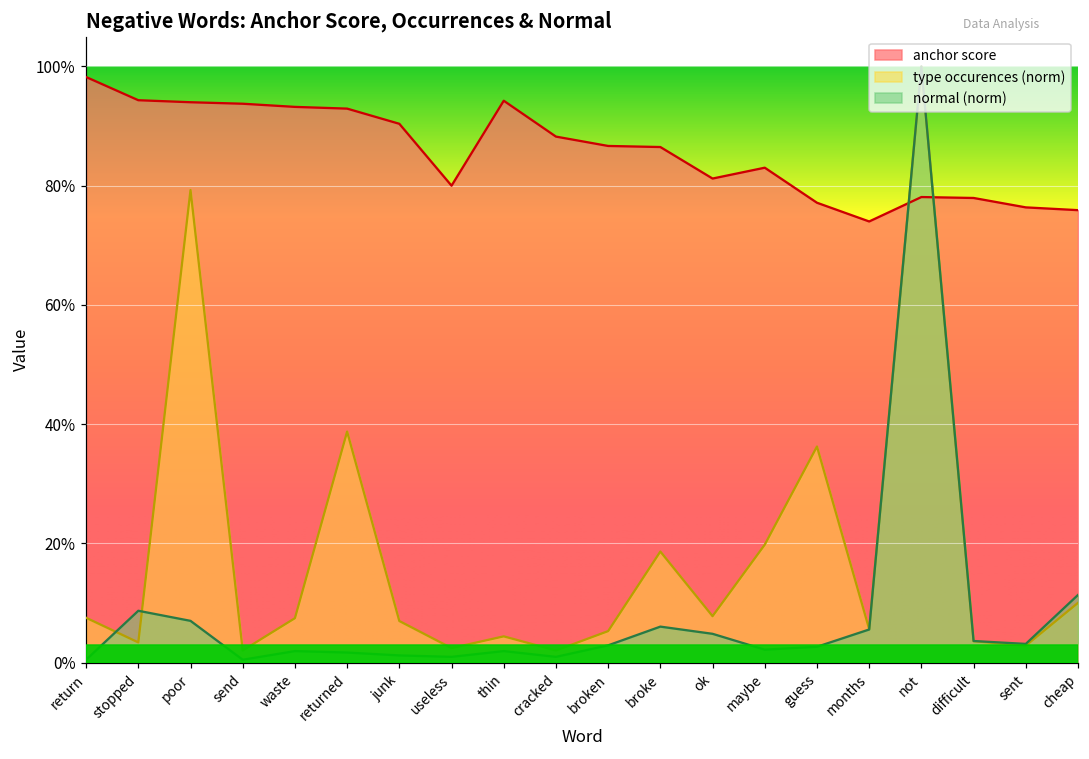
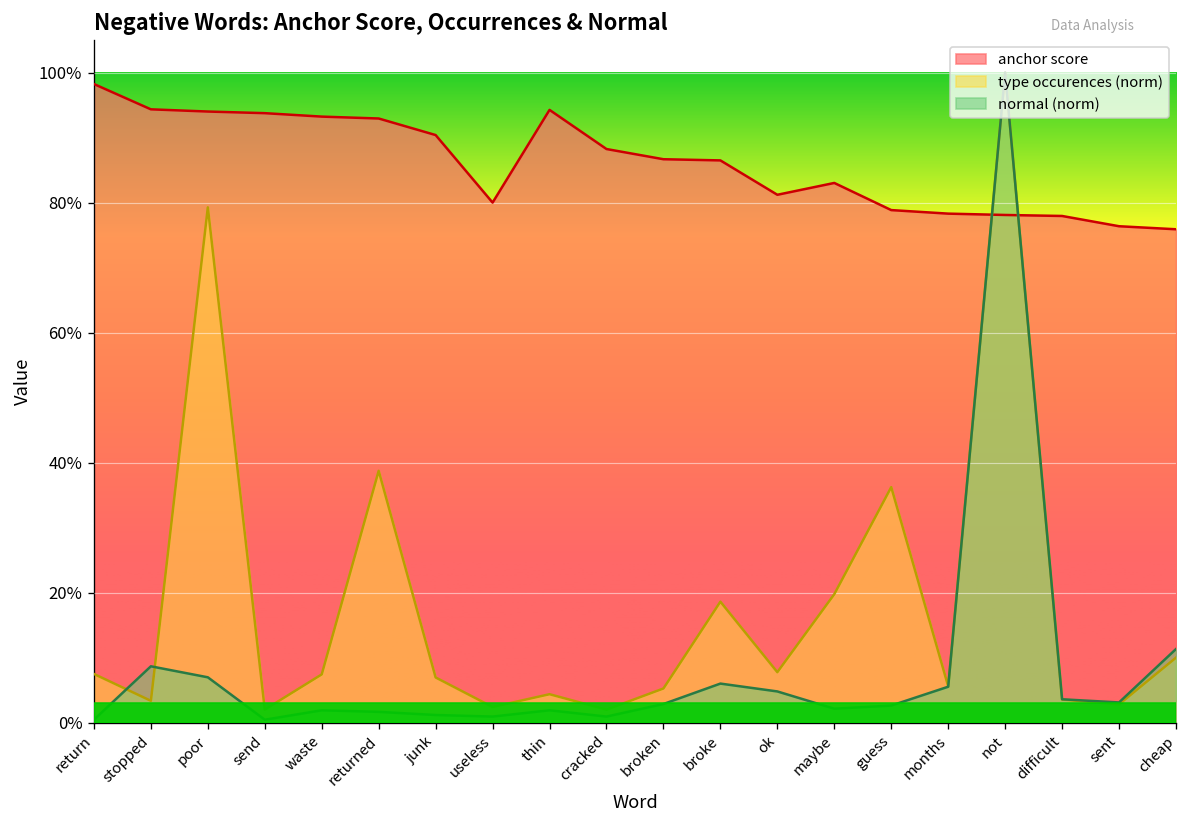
anchor score, guess: 77% -> 79%
anchor score, months: 74% -> 78%
